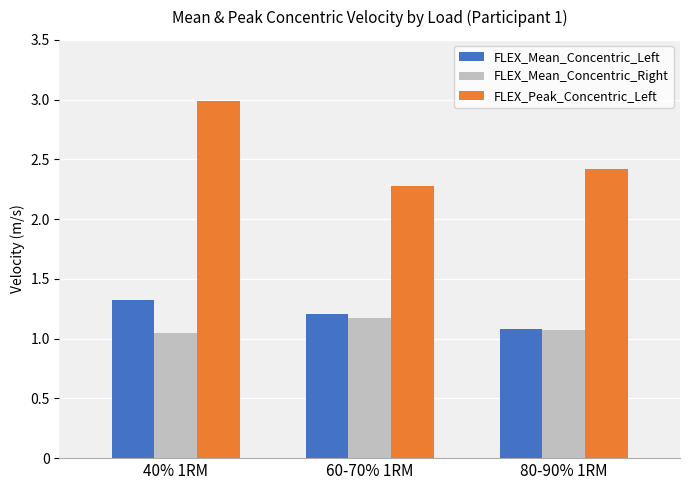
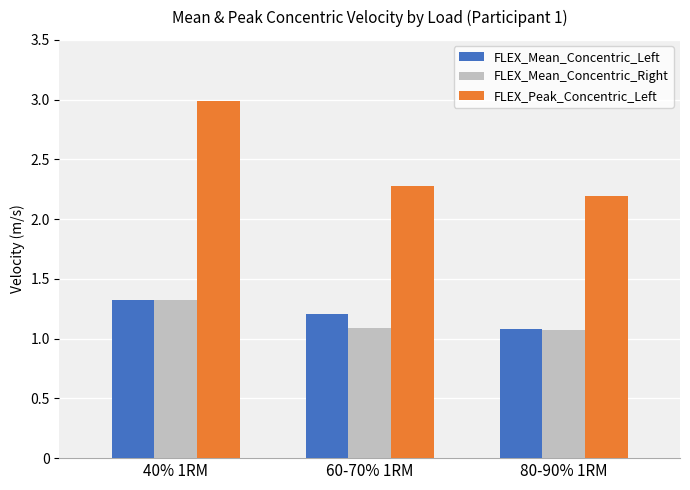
FLEX_Mean_Concentric_Right, 40% 1RM: 1.05 -> 1.32
FLEX_Mean_Concentric_Right, 60-70% 1RM: 1.17 -> 1.09
FLEX_Peak_Concentric_Left, 80-90% 1RM: 2.42 -> 2.19
